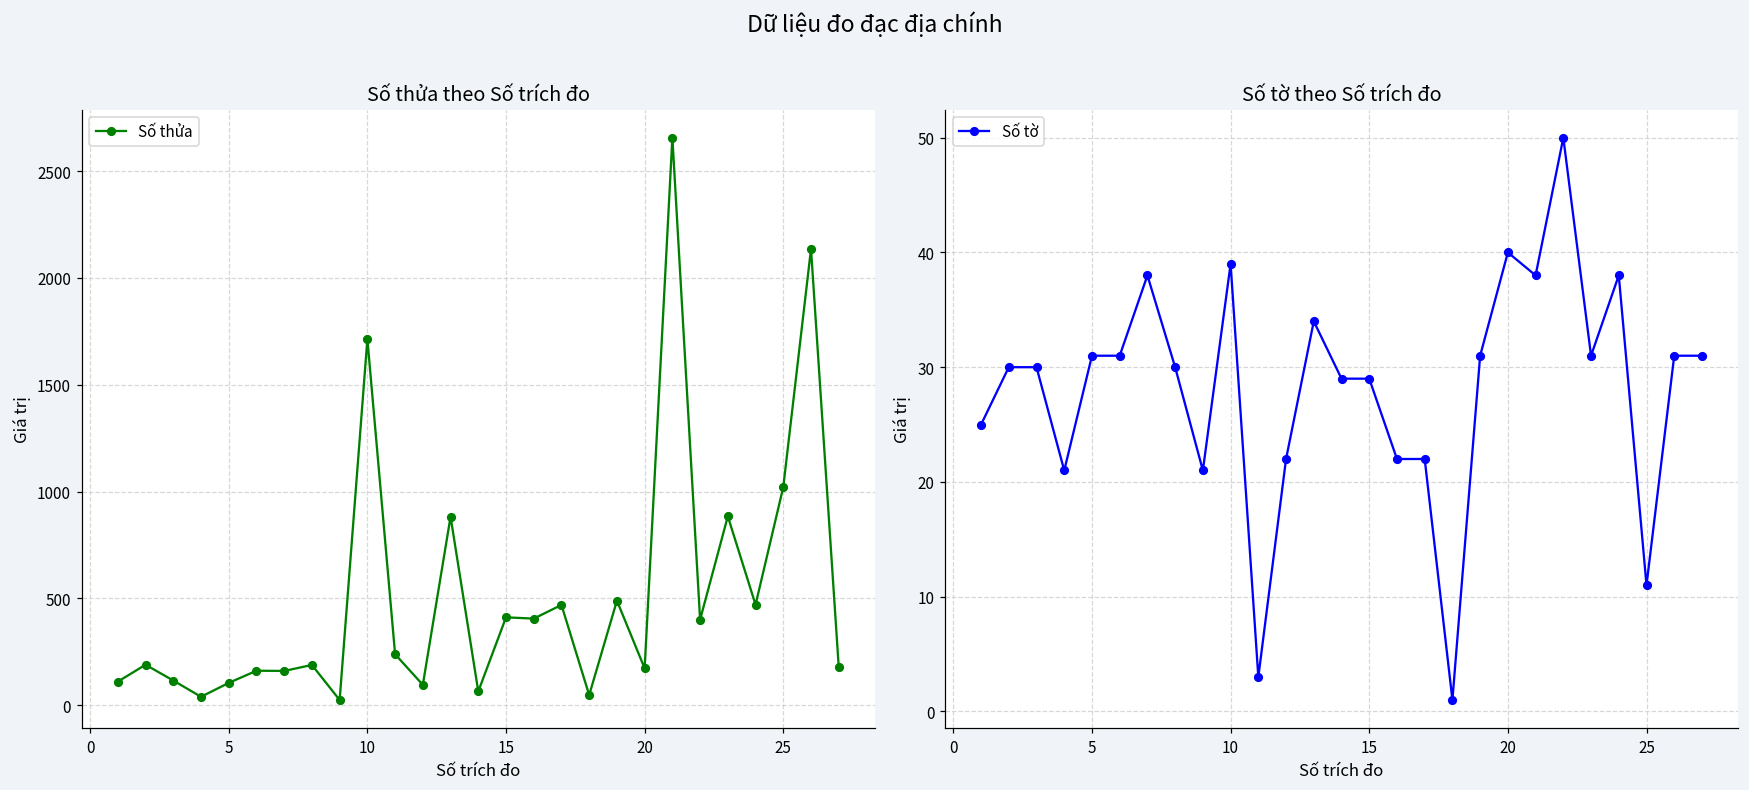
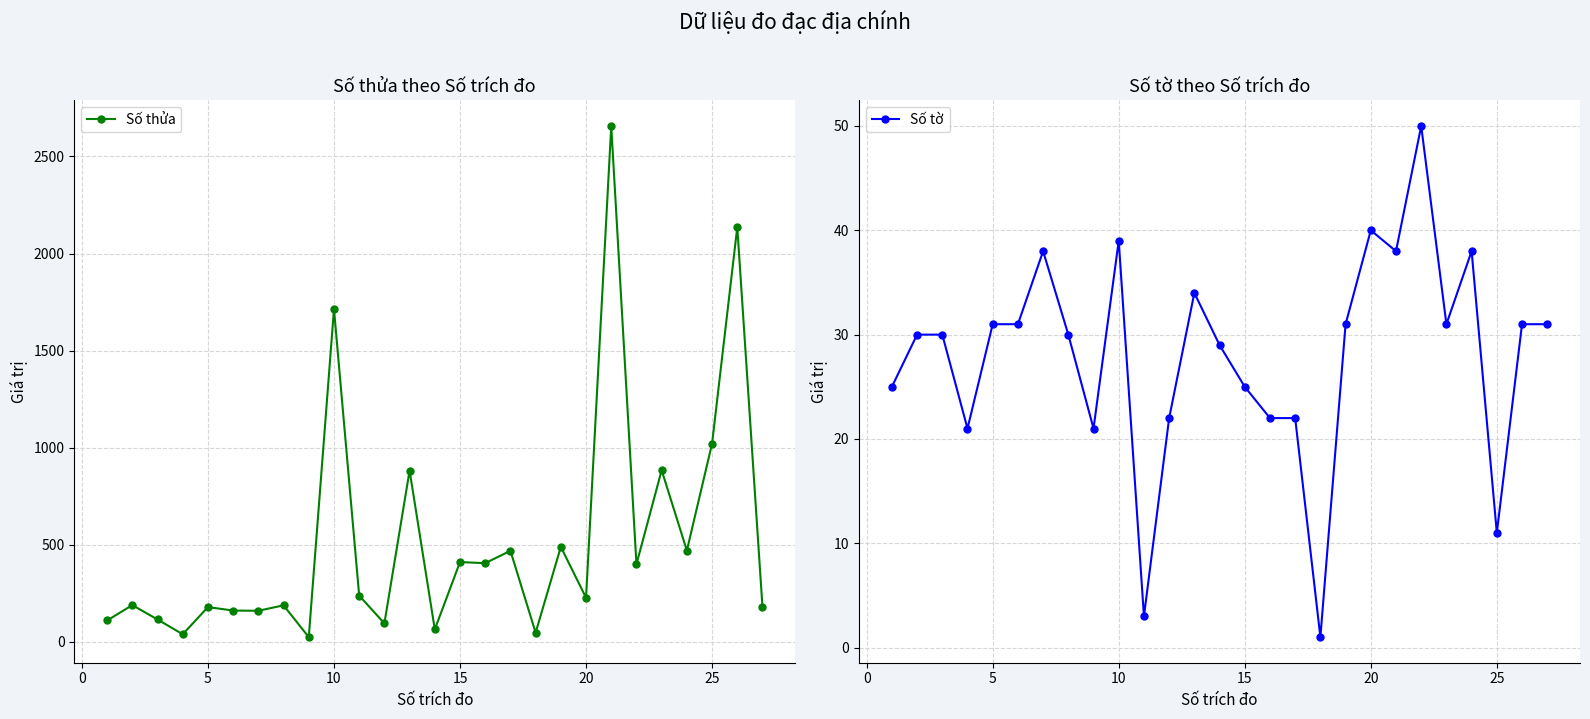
Số thửa theo Số trích đo, 5: 100 -> 180
Số thửa theo Số trích đo, 20: 170 -> 230
Số tờ theo Số trích đo, 15: 29 -> 25
